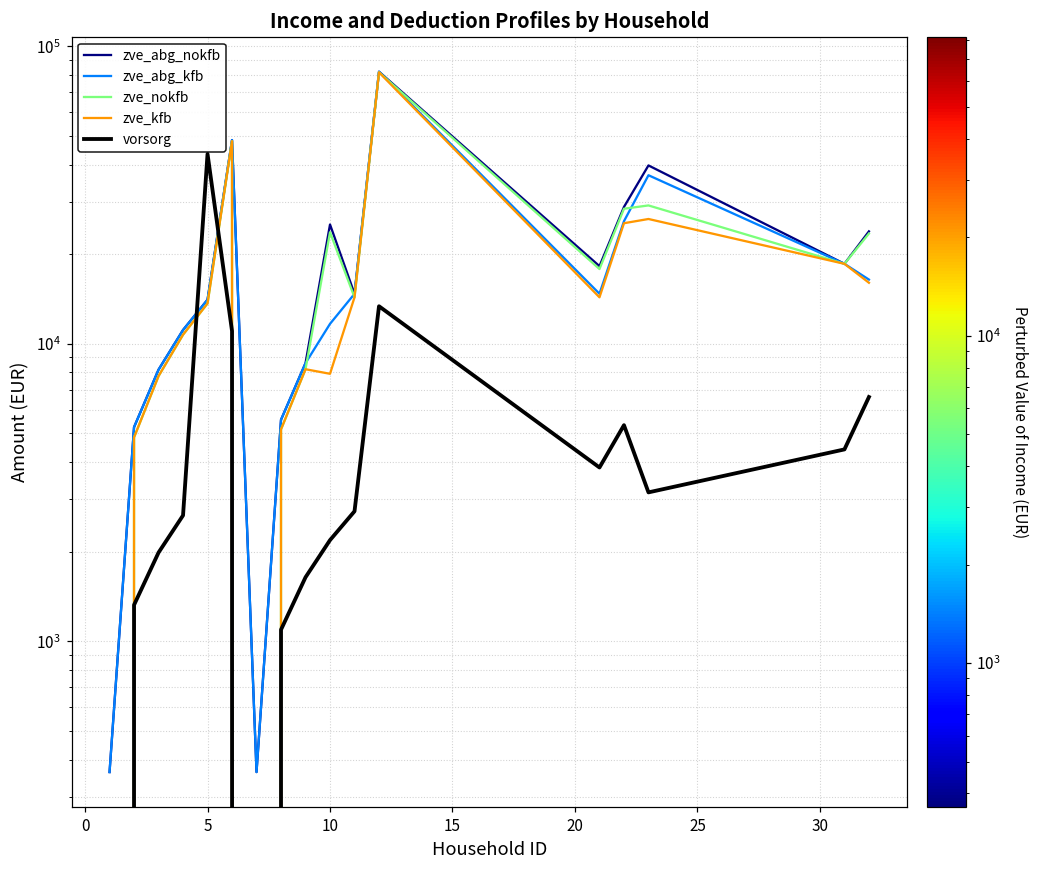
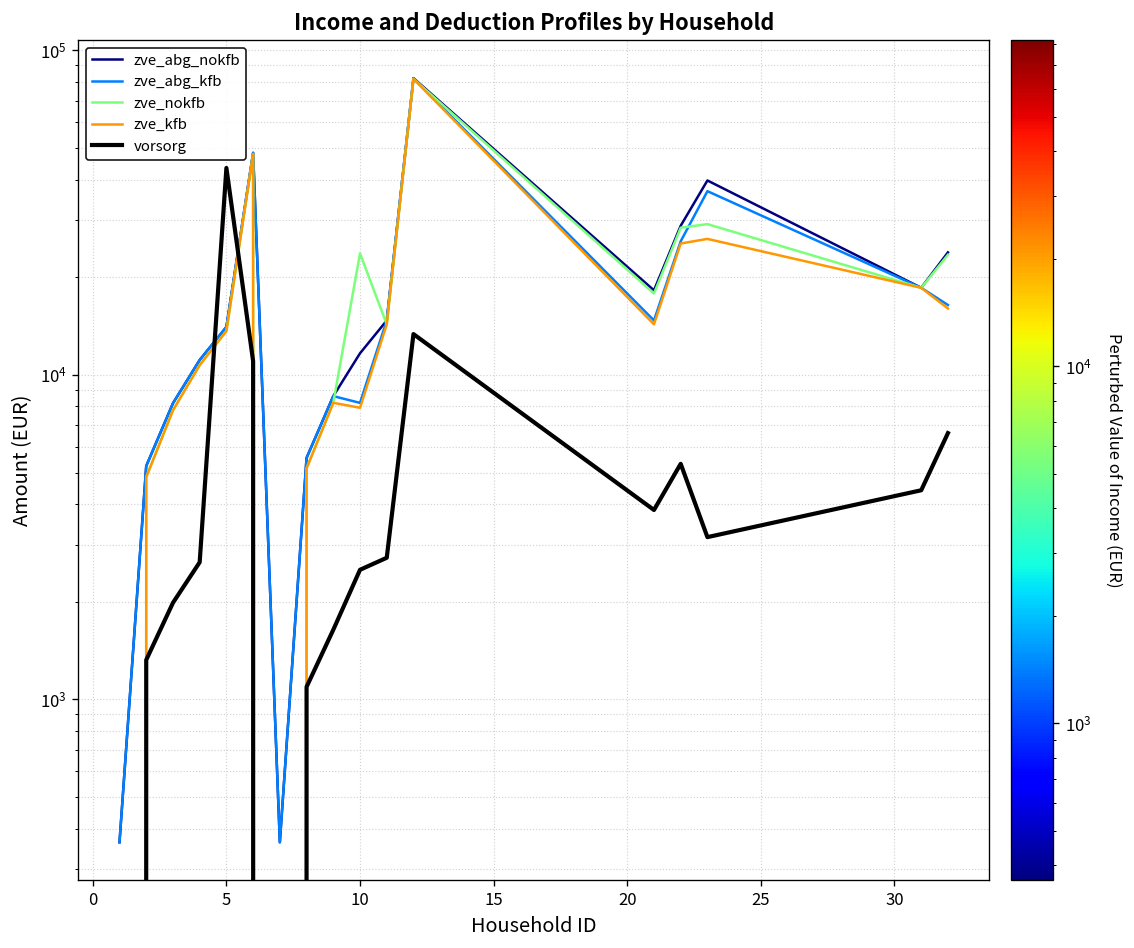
zve_abg_nokfb, 10: 25000 -> 11700
zve_abg_kfb, 10: 11700 -> 8200
vorsorg, 10: 2200 -> 2500
